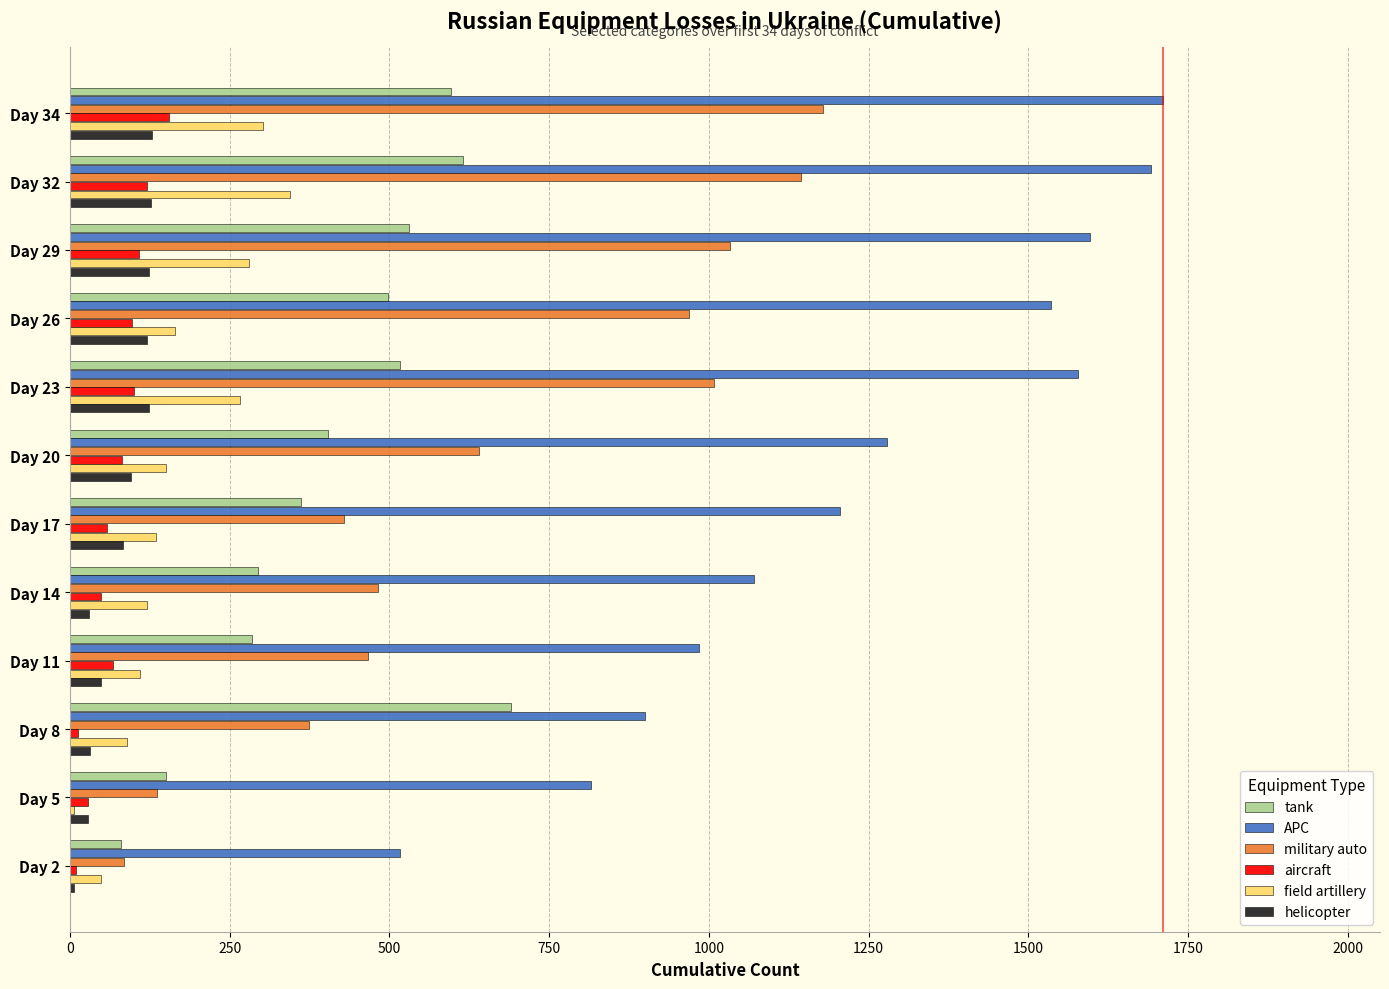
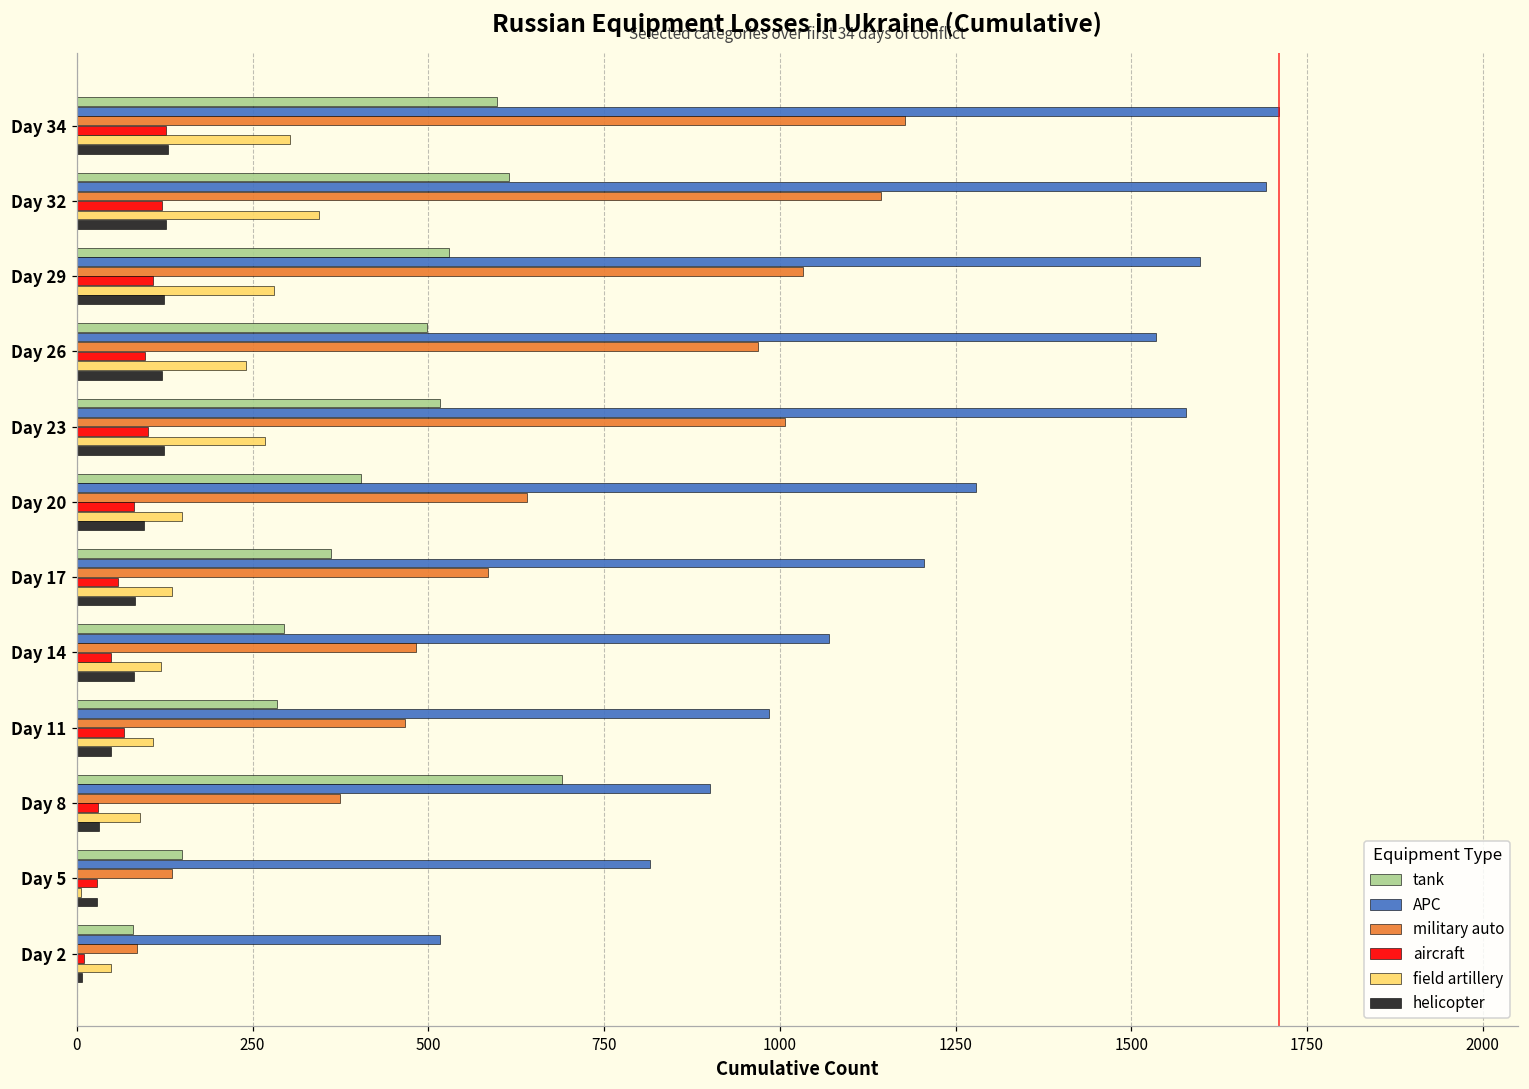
aircraft, Day 34: 160 -> 130
field artillery, Day 26: 160 -> 240
military auto, Day 17: 430 -> 590
helicopter, Day 14: 30 -> 80
aircraft, Day 8: 10 -> 30
